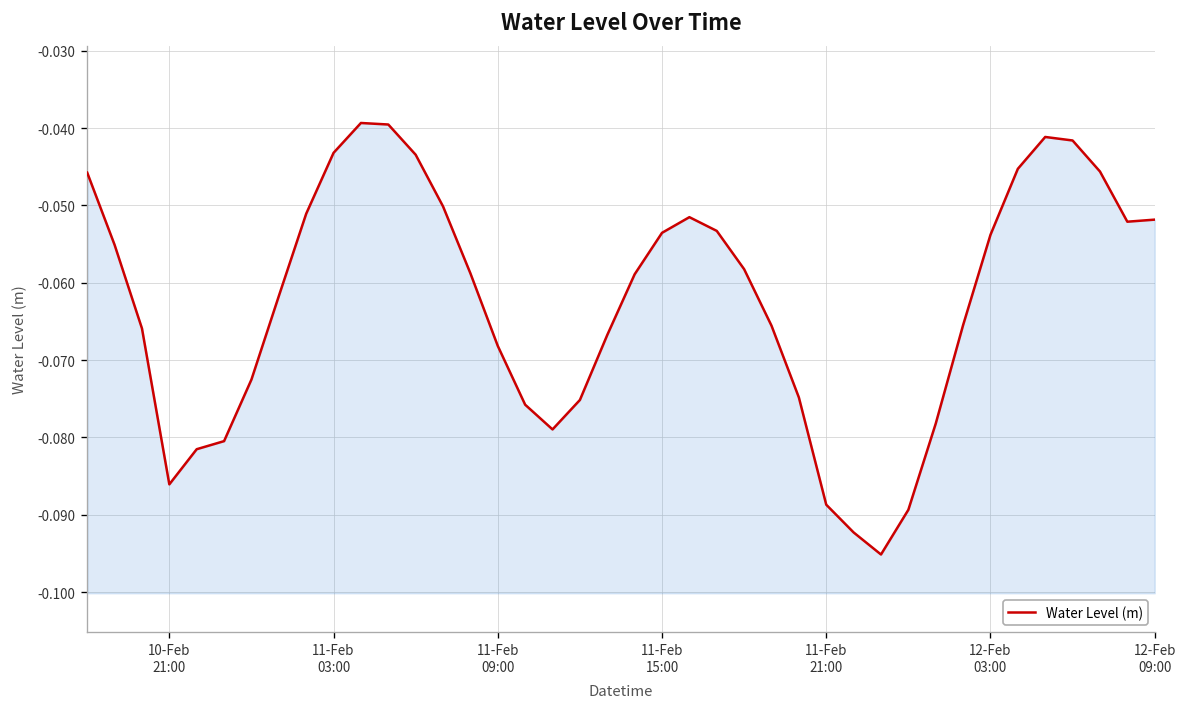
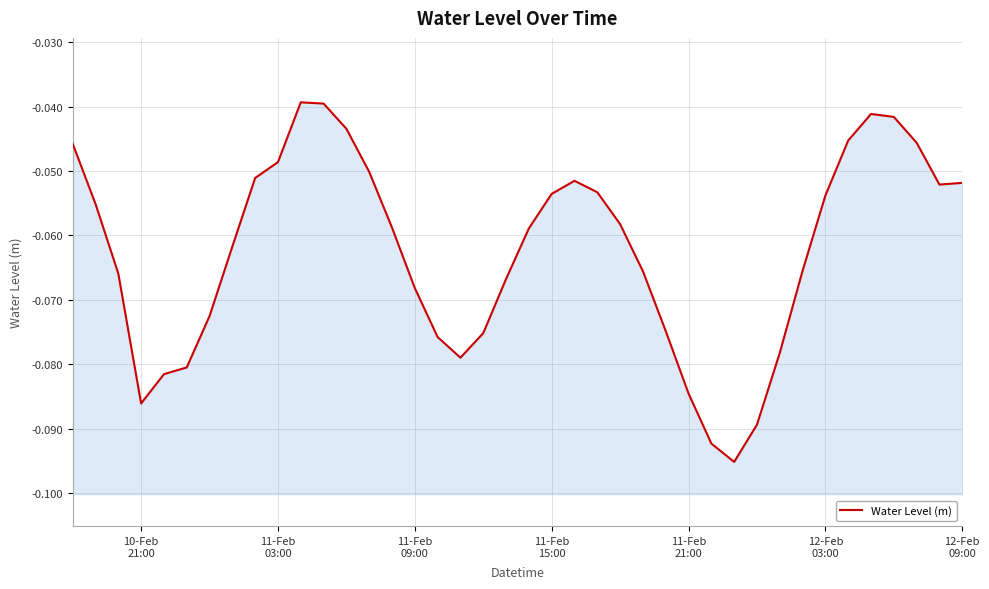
11-Feb 03:00: -0.043 -> -0.049
11-Feb 21:00: -0.089 -> -0.085
